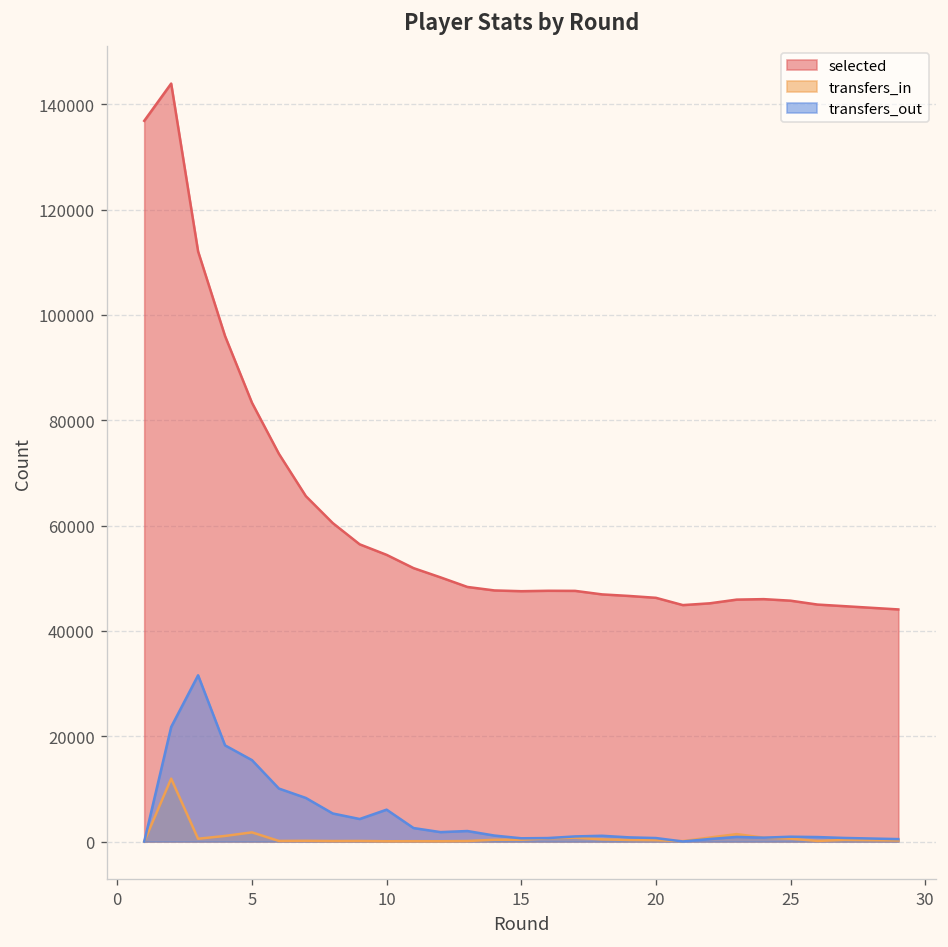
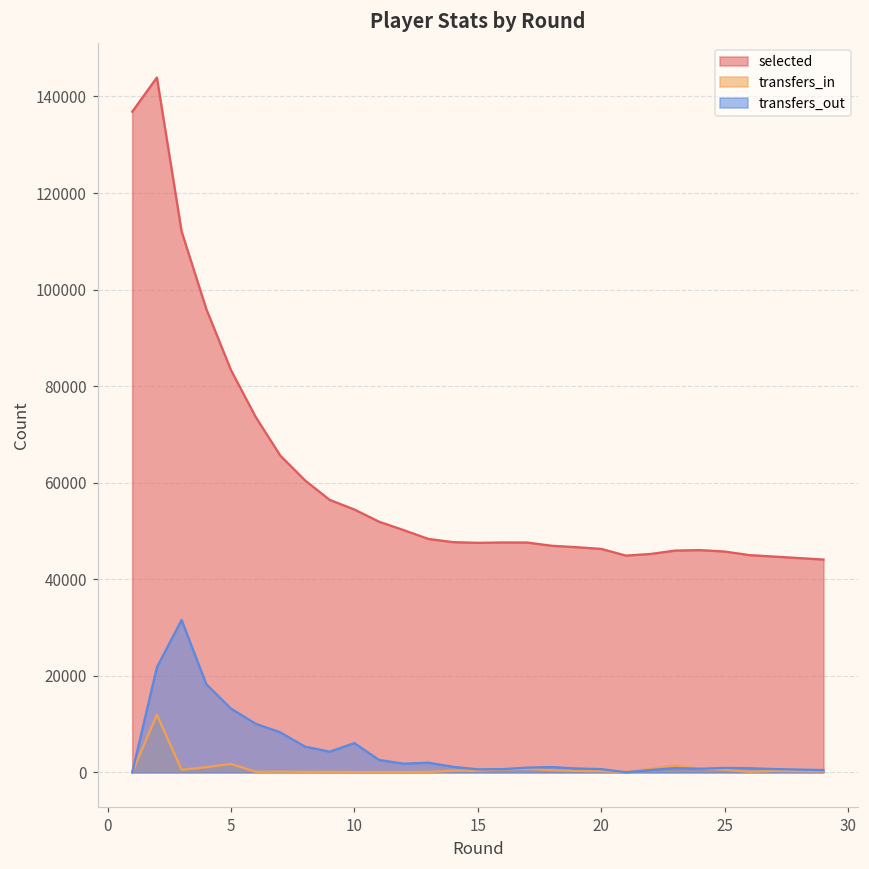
transfers_out, 5: 15000 -> 13000
